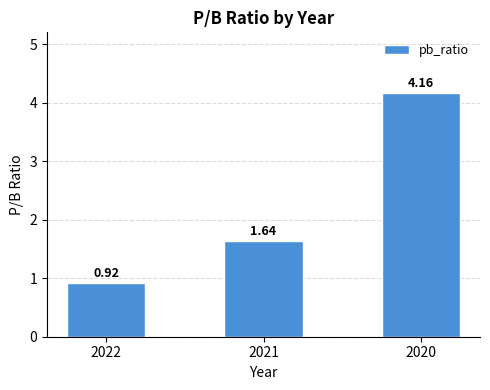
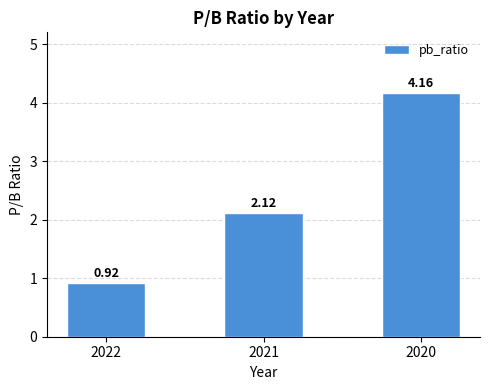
2021: 1.64 -> 2.12
